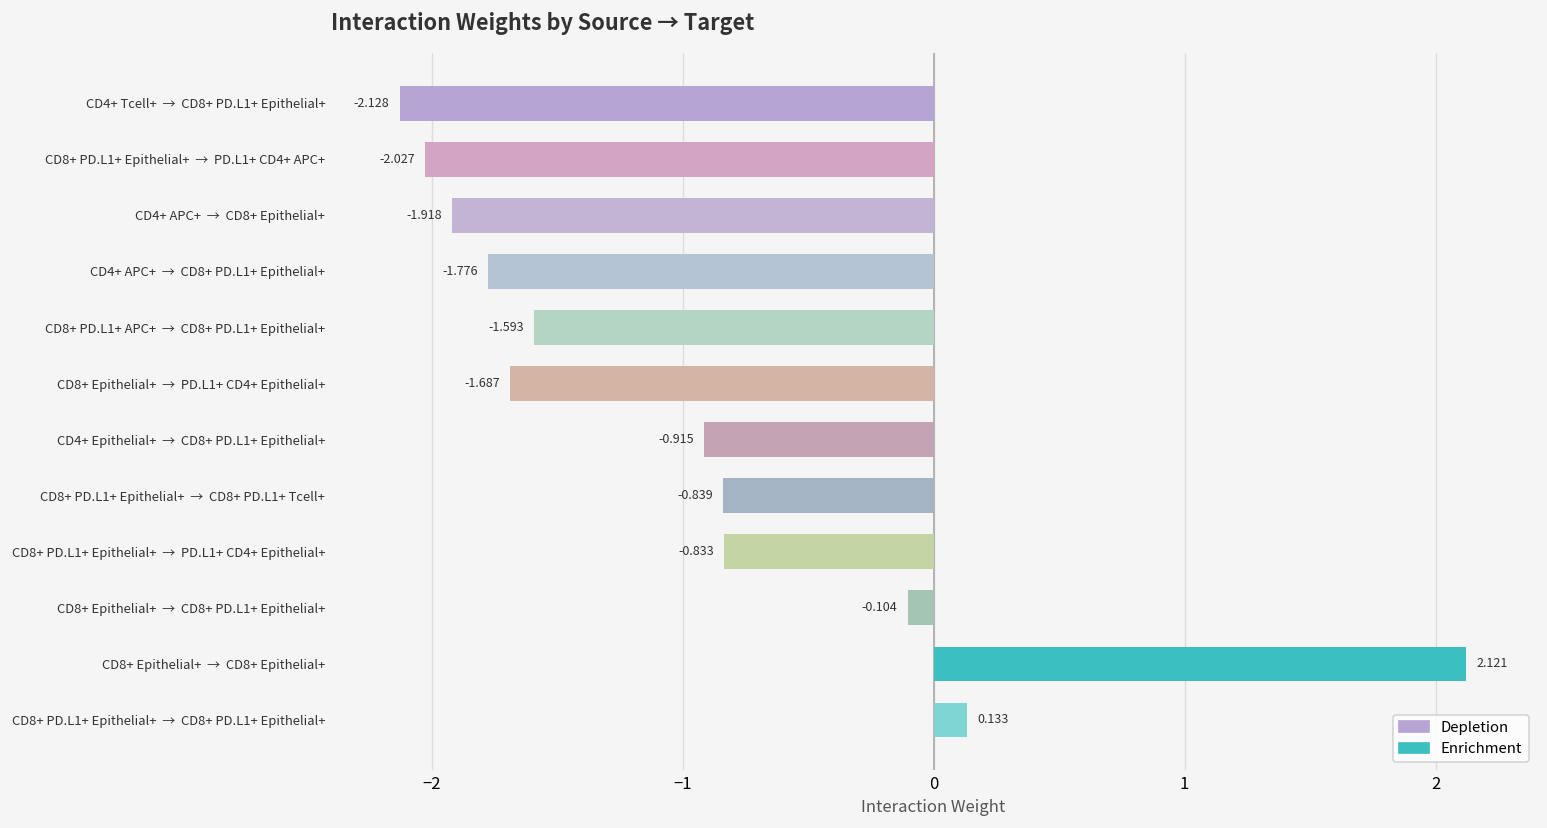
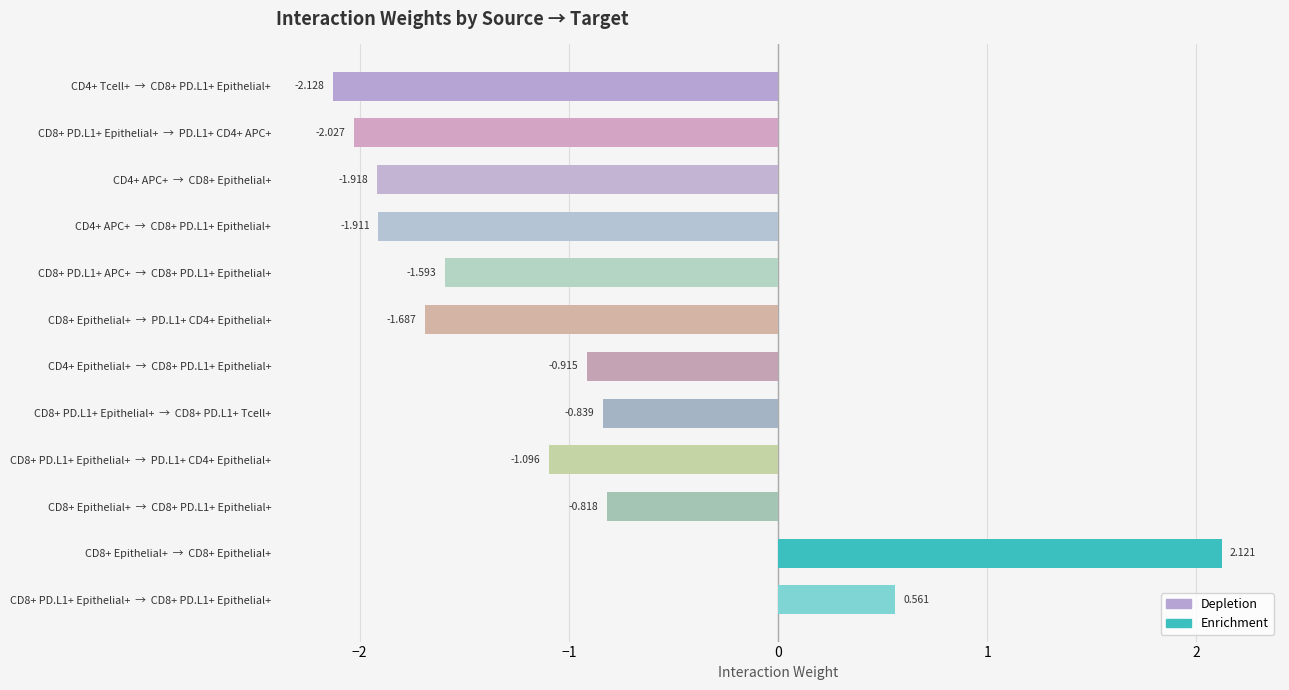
CD4+ APC+ → CD8+ PD.L1+ Epithelial+: -1.776 -> -1.911
CD8+ PD.L1+ Epithelial+ → PD.L1+ CD4+ Epithelial+: -0.833 -> -1.096
CD8+ Epithelial+ → CD8+ PD.L1+ Epithelial+: -0.104 -> -0.818
CD8+ PD.L1+ Epithelial+ → CD8+ PD.L1+ Epithelial+: 0.133 -> 0.561
